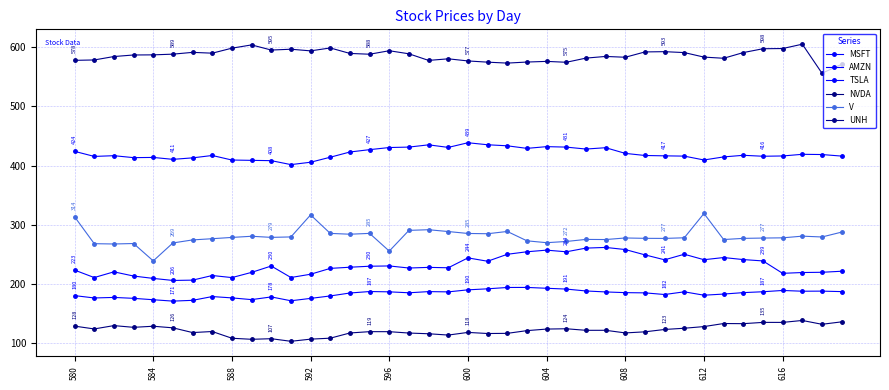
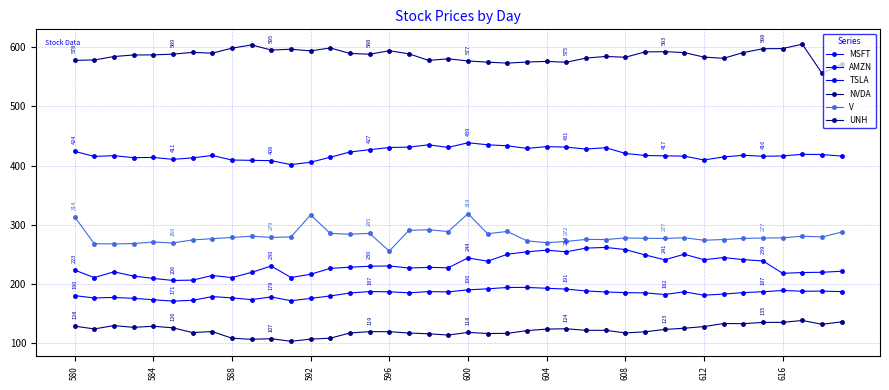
V, 584: 240 -> 270
V, 600: 285 -> 319
V, 612: 320 -> 270
